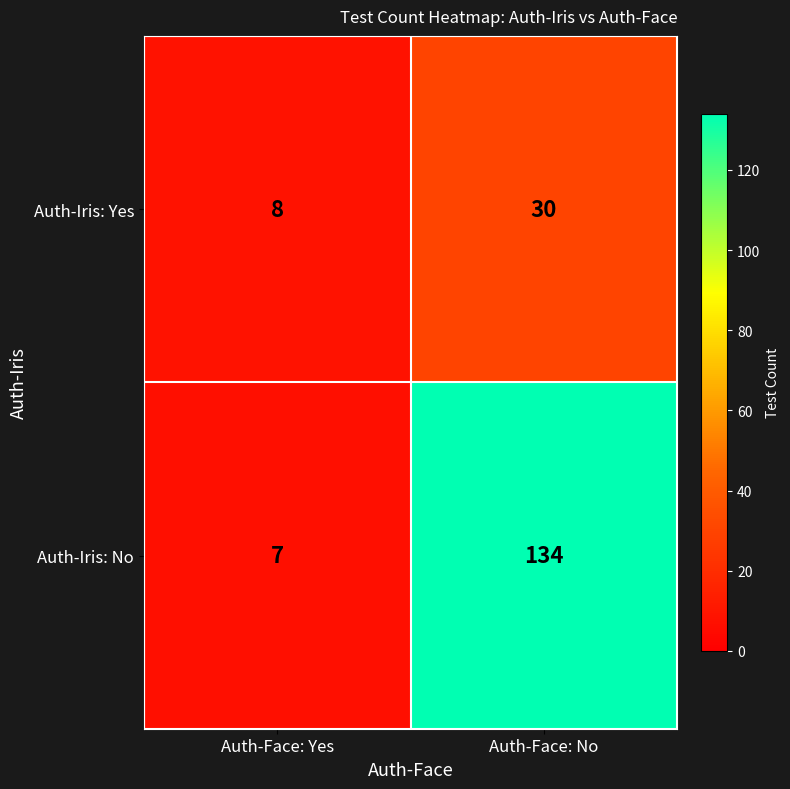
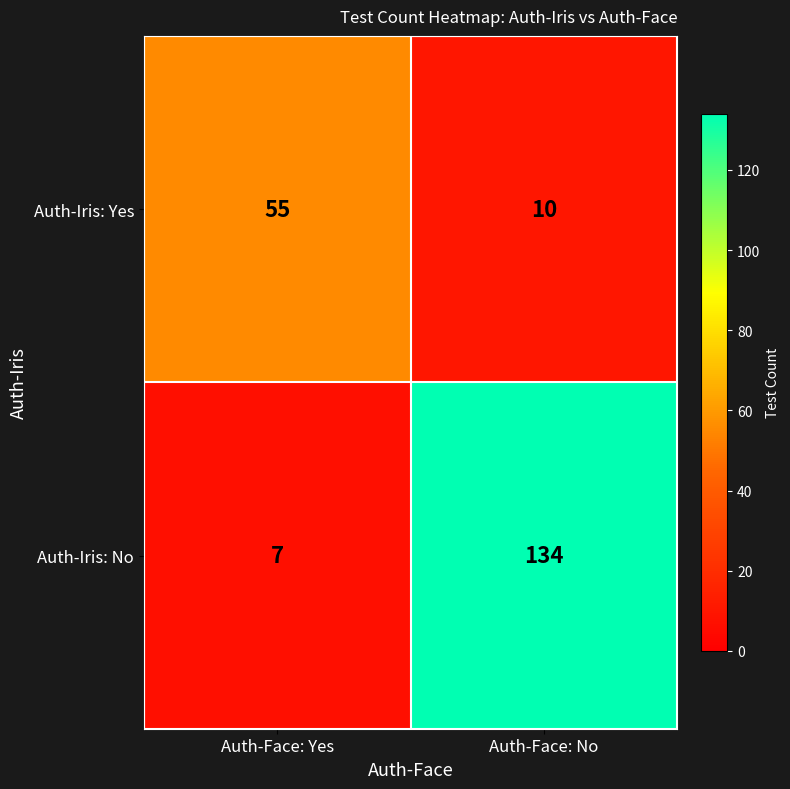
Auth-Iris: Yes, Auth-Face: Yes: 8 -> 55
Auth-Iris: Yes, Auth-Face: No: 30 -> 10
